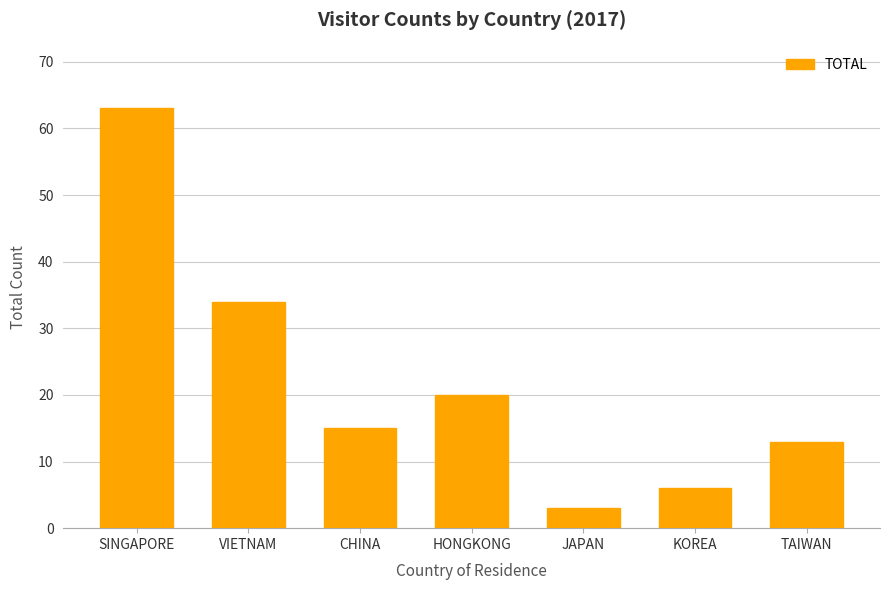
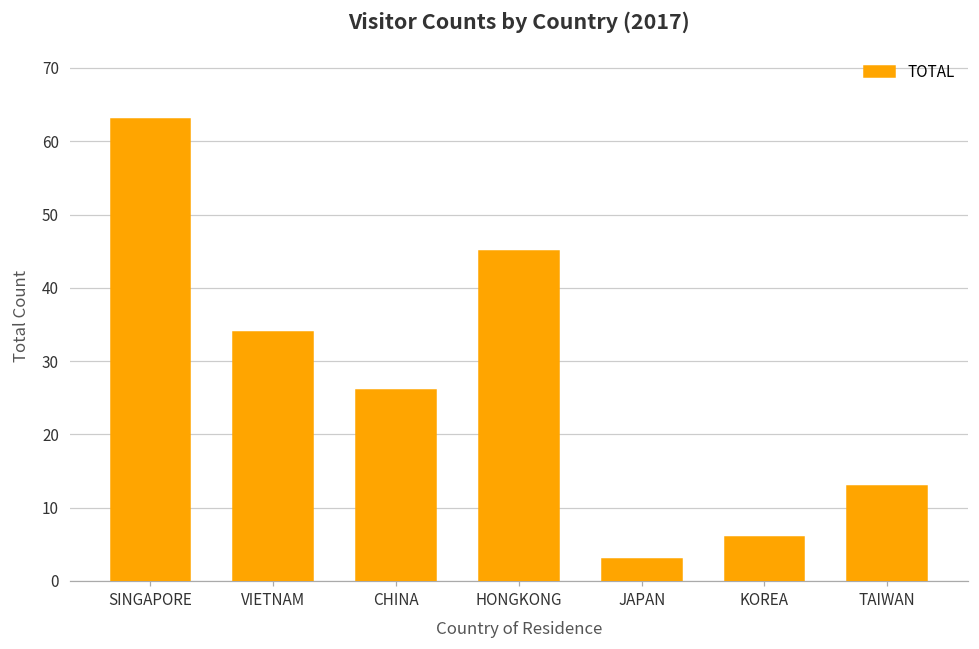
CHINA: 15 -> 26
HONGKONG: 20 -> 45
